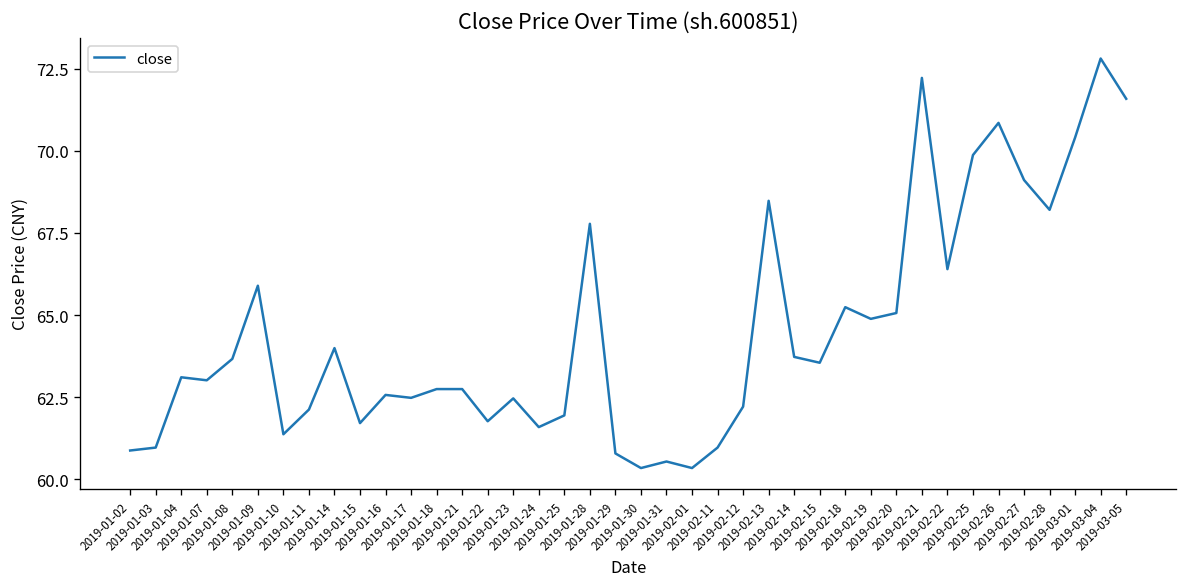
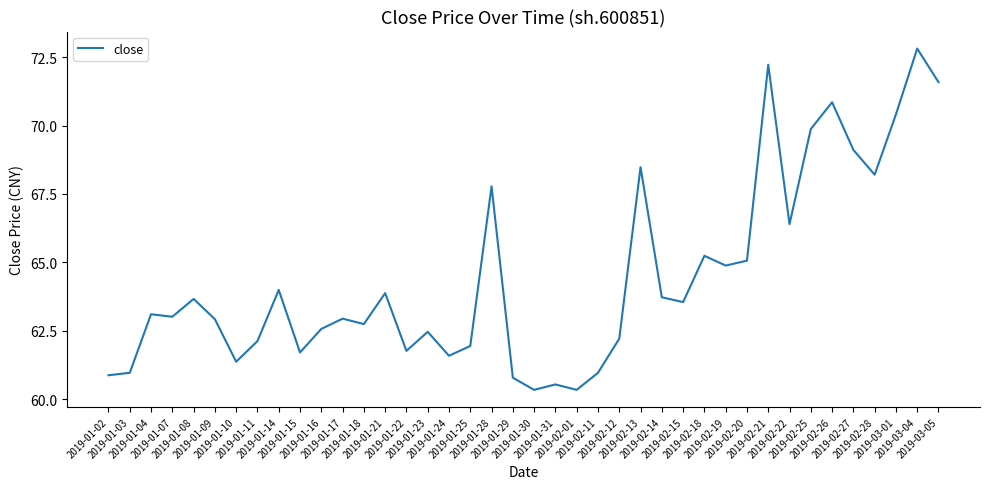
2019-01-09: 65.9 -> 62.9
2019-01-17: 62.5 -> 62.9
2019-01-21: 62.7 -> 63.9
